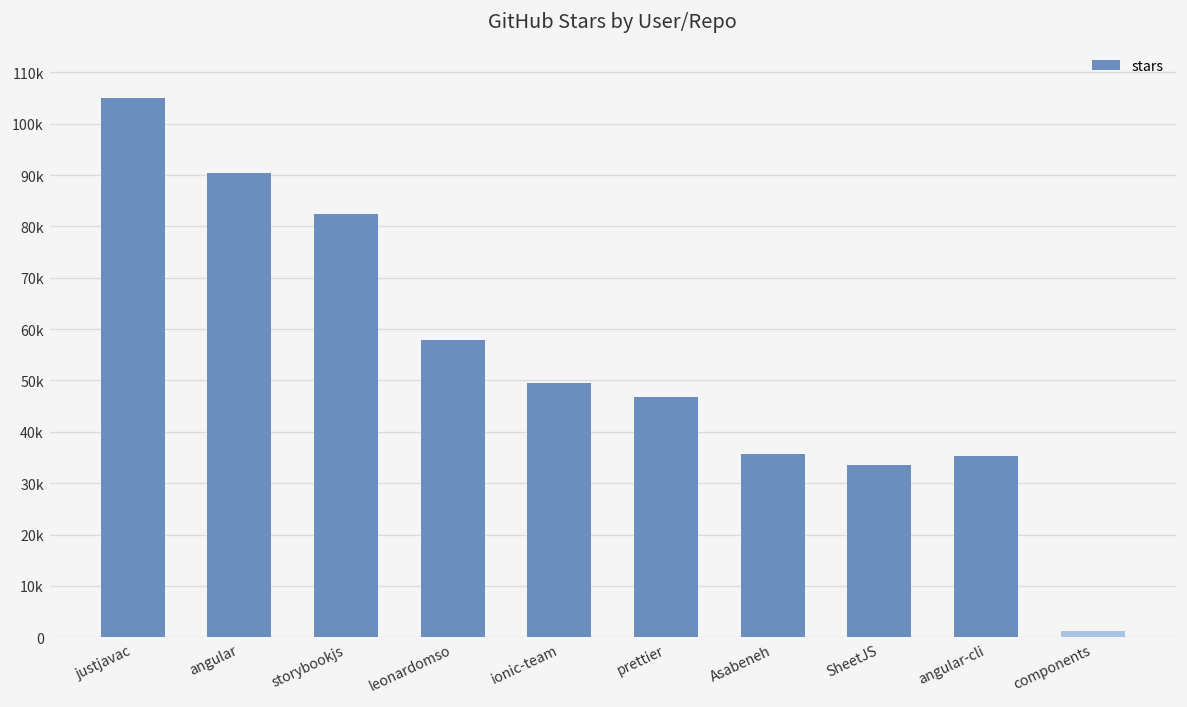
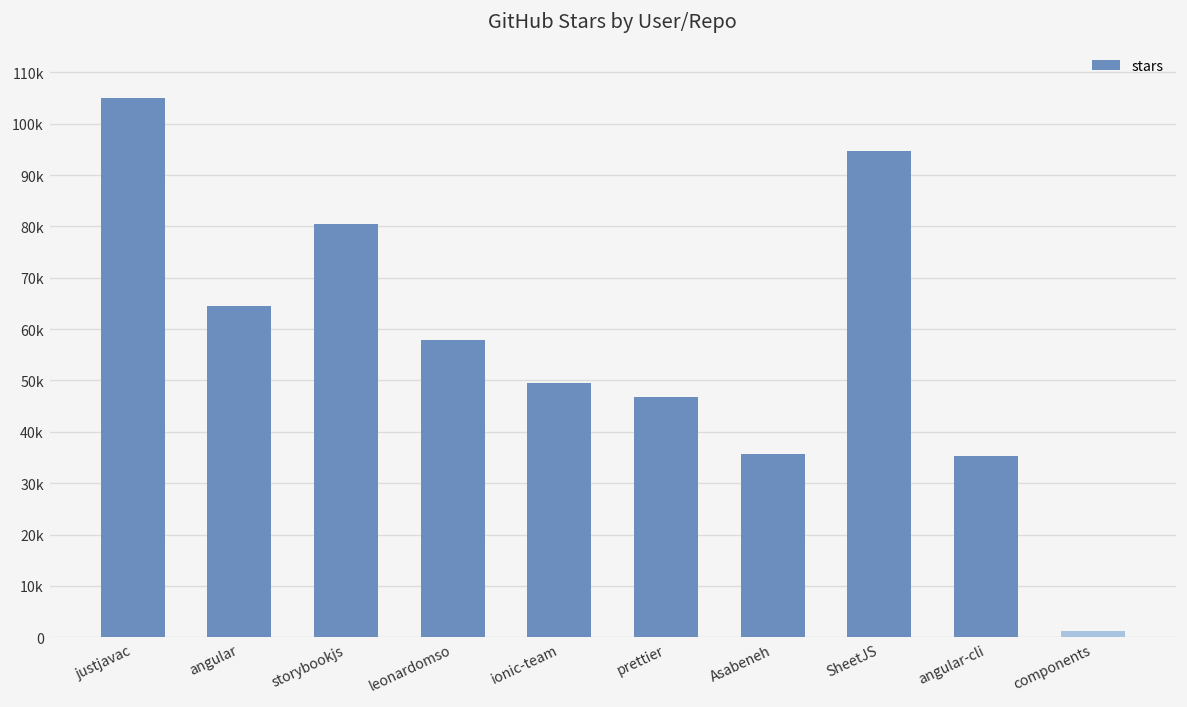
angular: 90000 -> 64000
storybookjs: 82000 -> 80000
SheetJS: 34000 -> 95000
